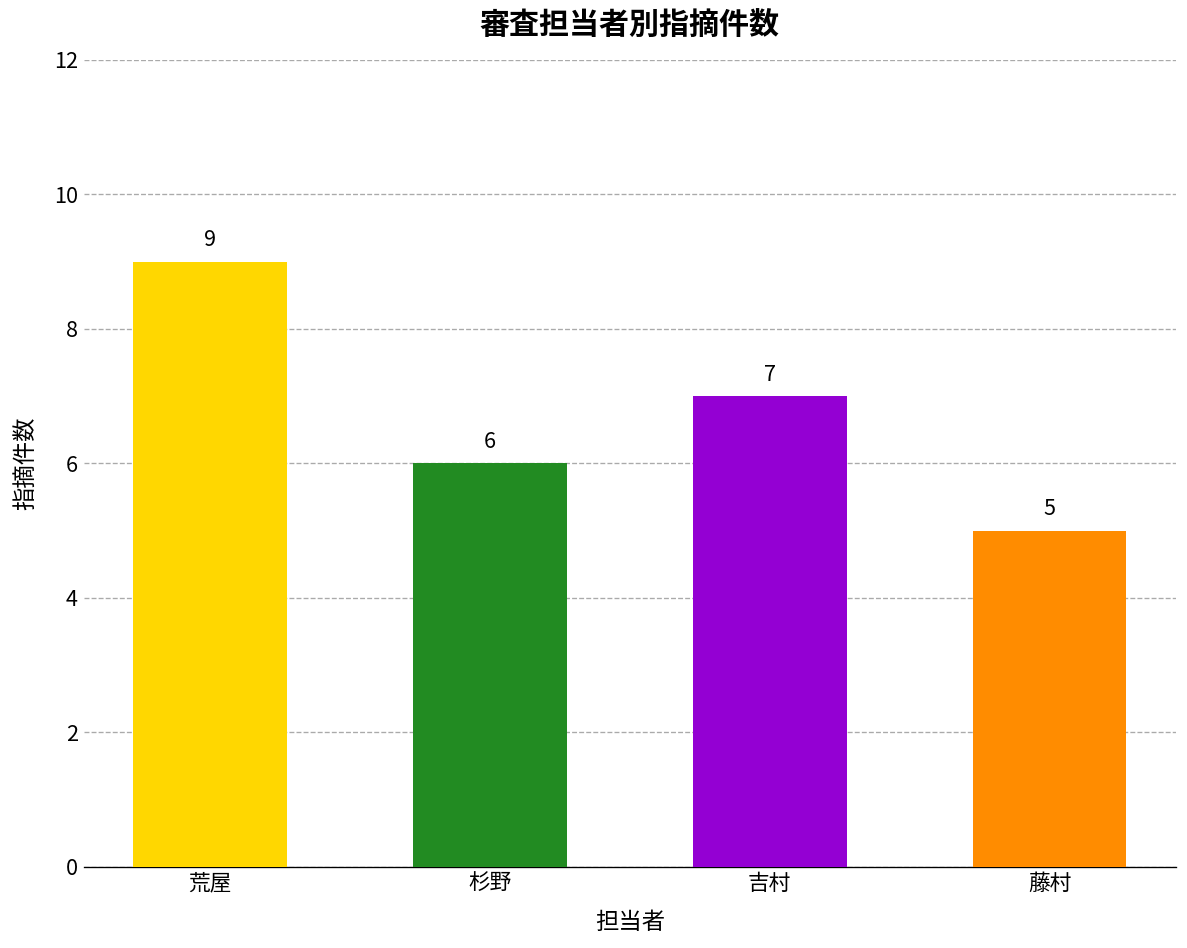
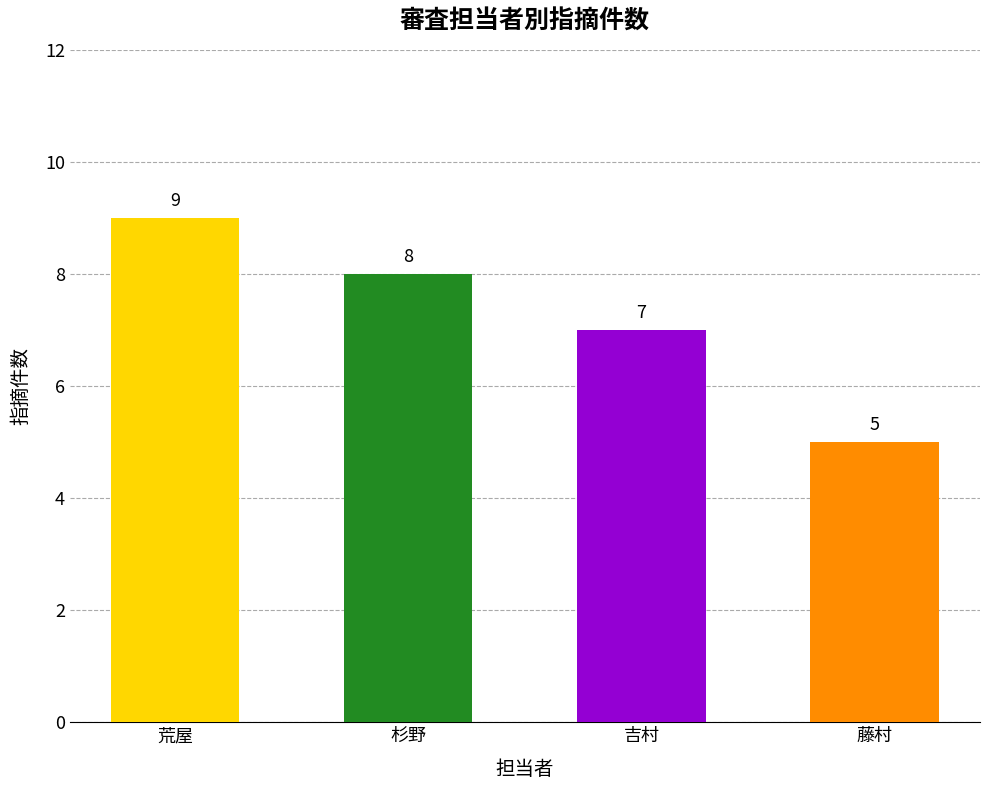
杉野: 6 -> 8
